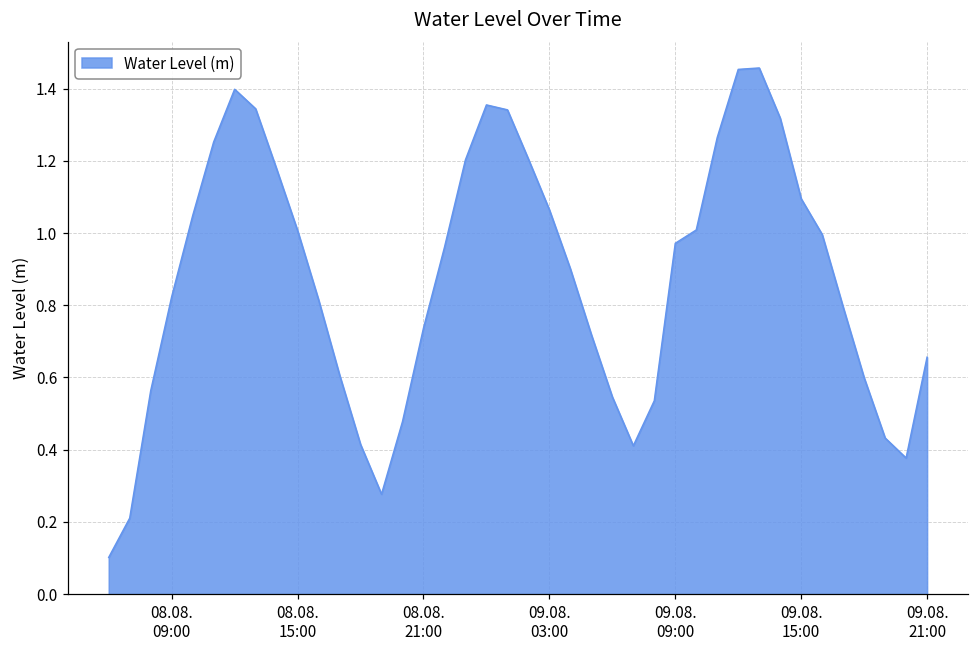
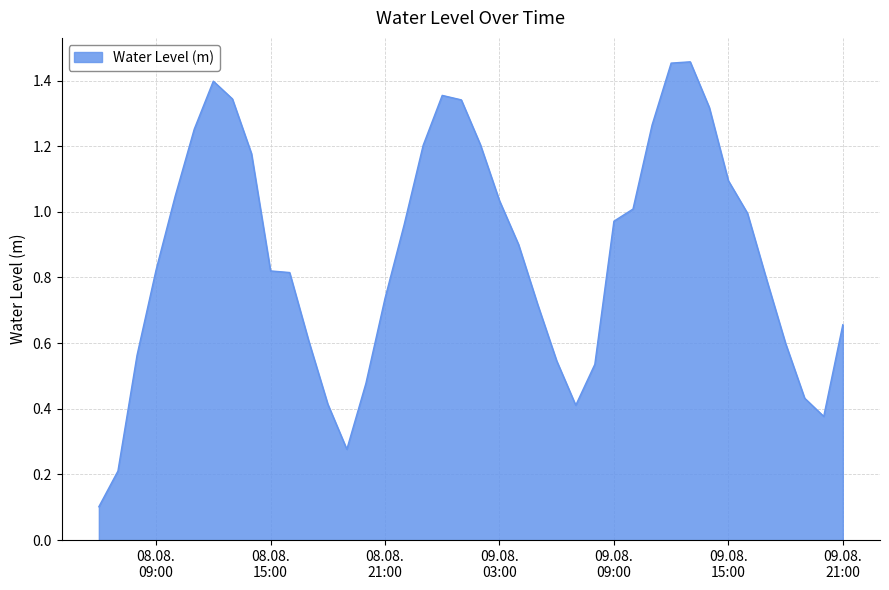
08.08. 15:00: 1.01 -> 0.82
09.08. 03:00: 1.06 -> 1.03
